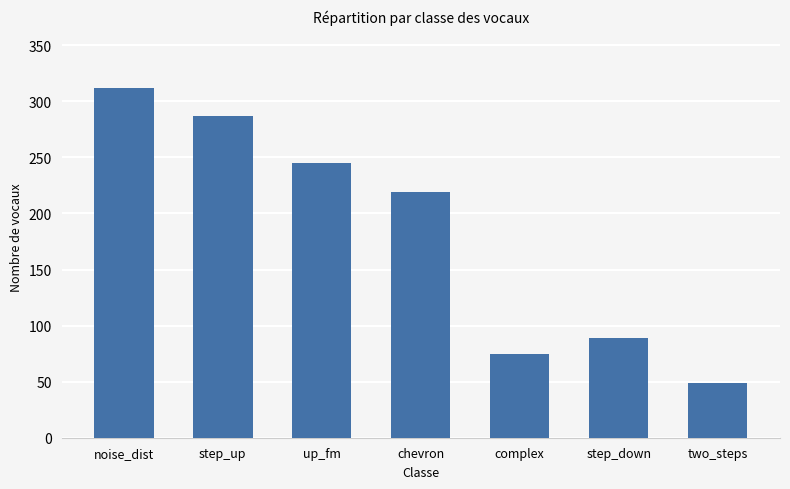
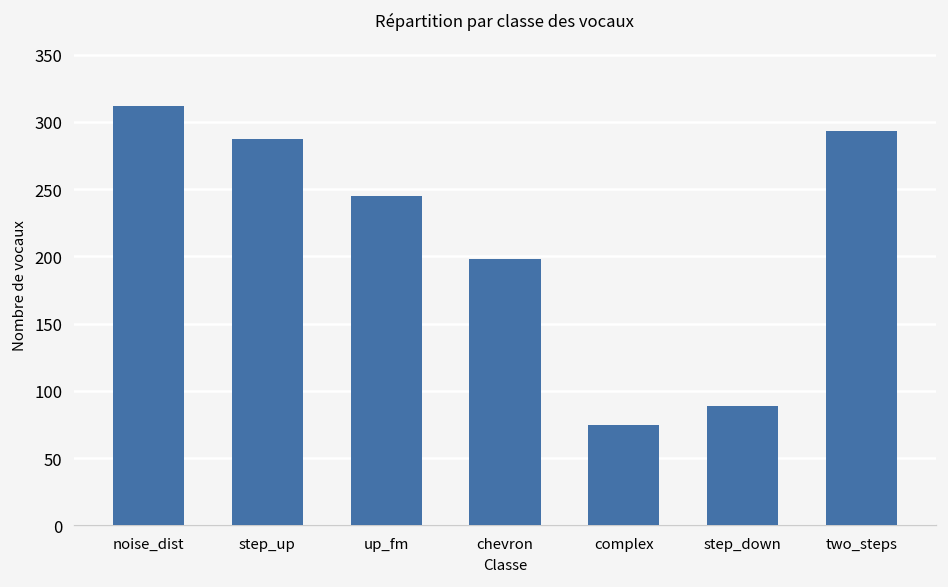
chevron: 219 -> 198
two_steps: 49 -> 293
